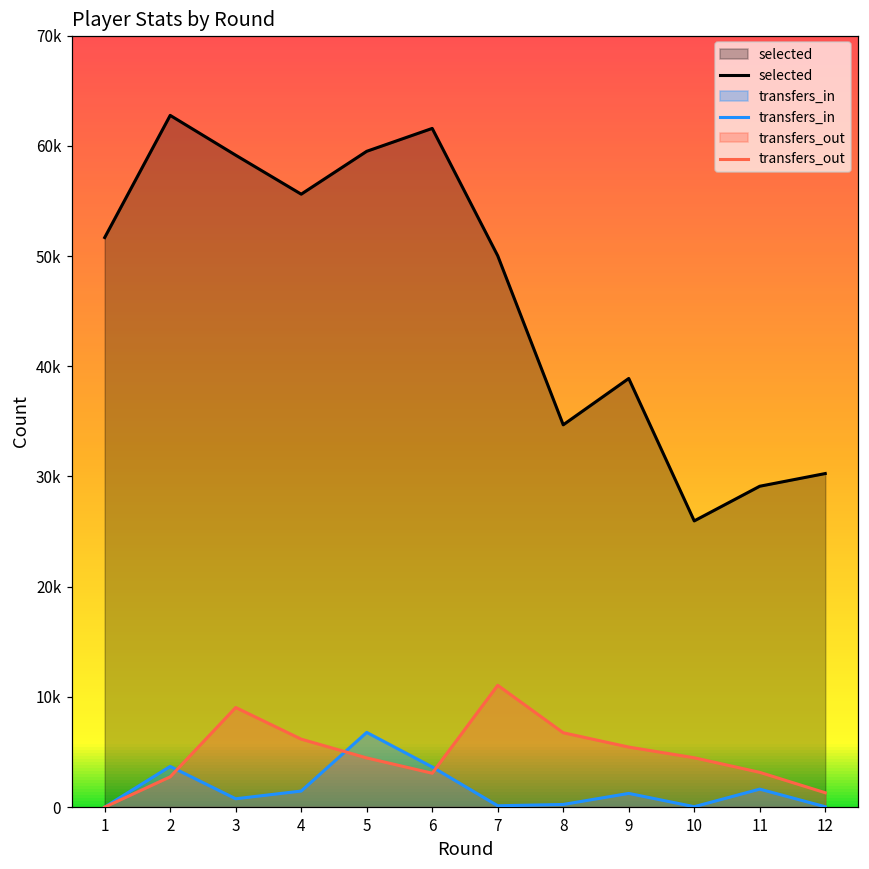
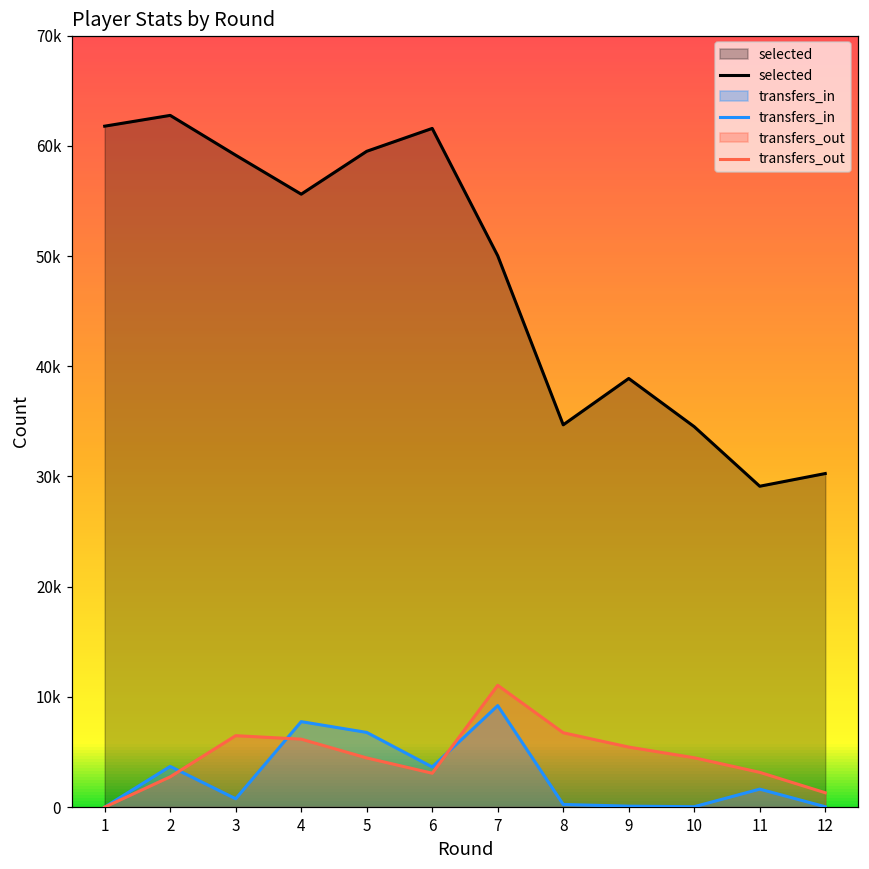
selected, 1: 51700 -> 61800
transfers_out, 3: 9000 -> 6500
transfers_in, 4: 1500 -> 7800
transfers_in, 7: 100 -> 9200
transfers_in, 9: 1200 -> 100
selected, 10: 26000 -> 34500
